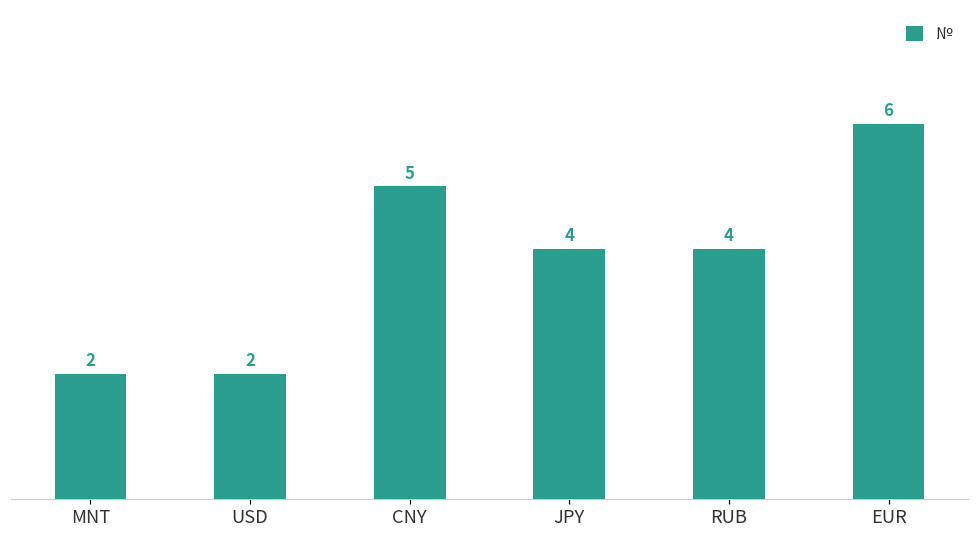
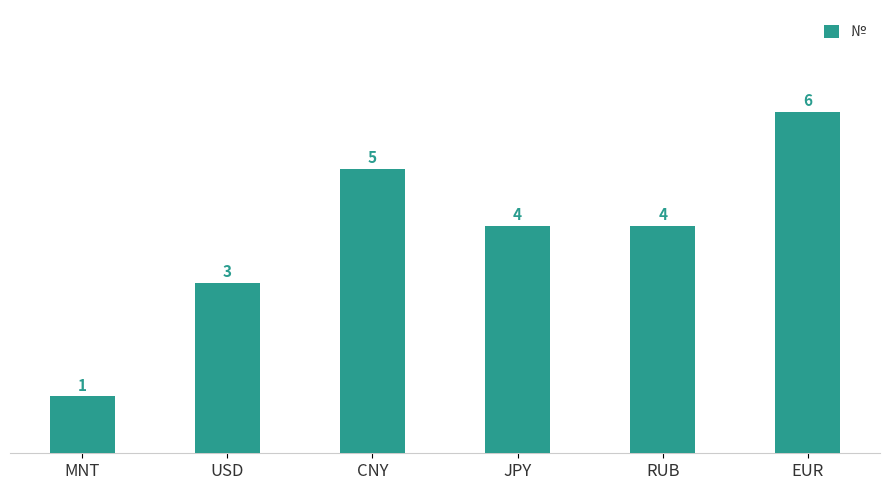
MNT: 2 -> 1
USD: 2 -> 3
